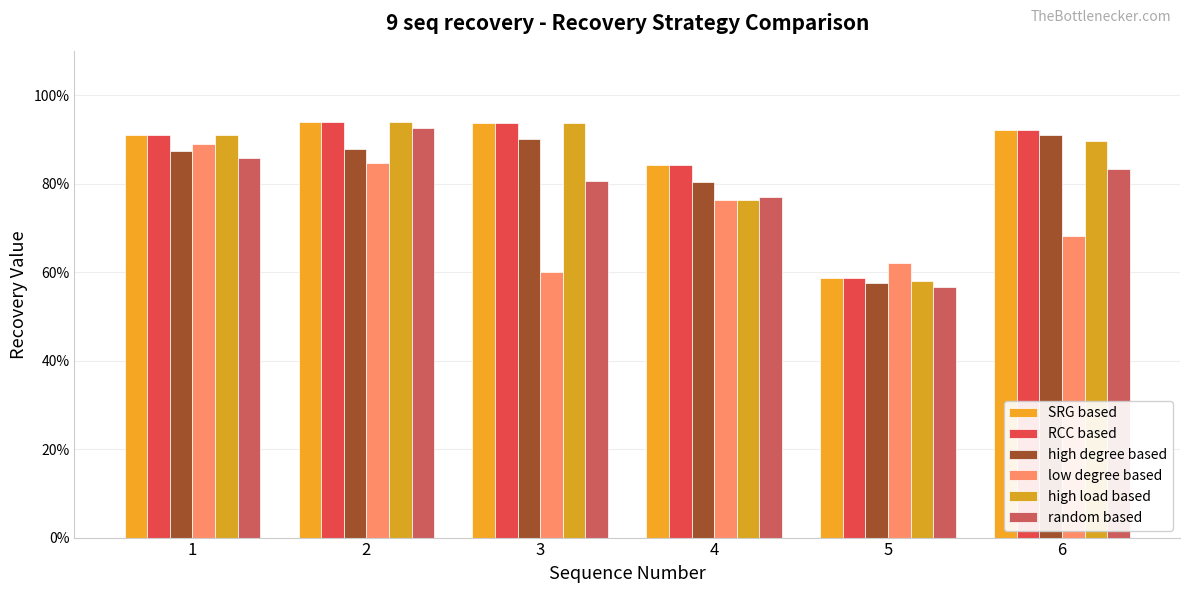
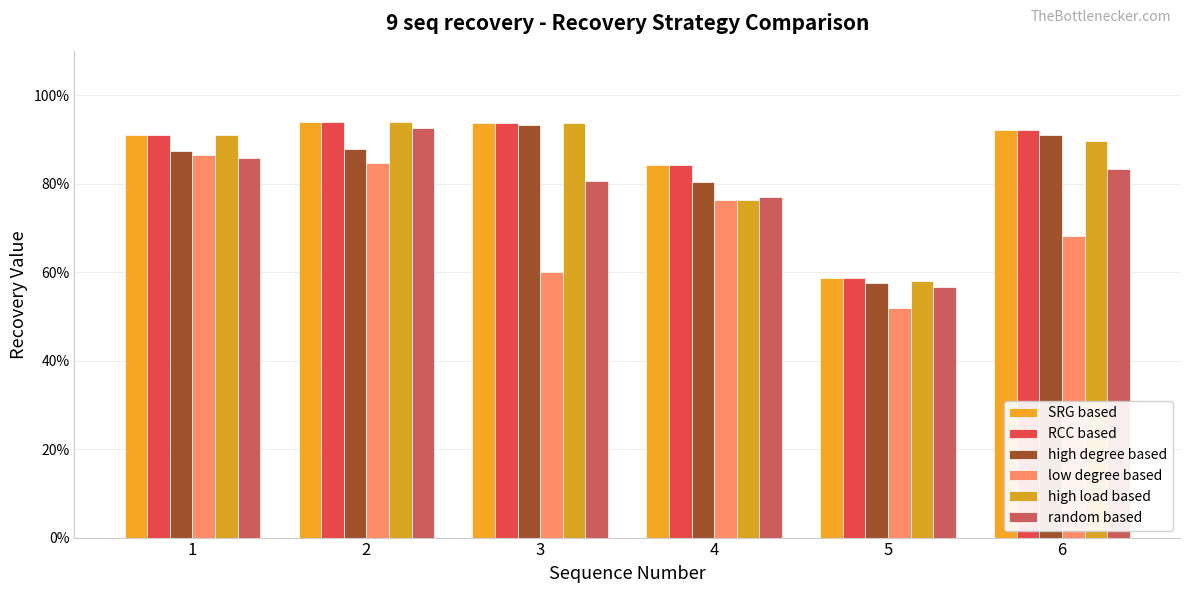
low degree based, 1: 89% -> 86%
high degree based, 3: 90% -> 93%
low degree based, 5: 62% -> 52%
